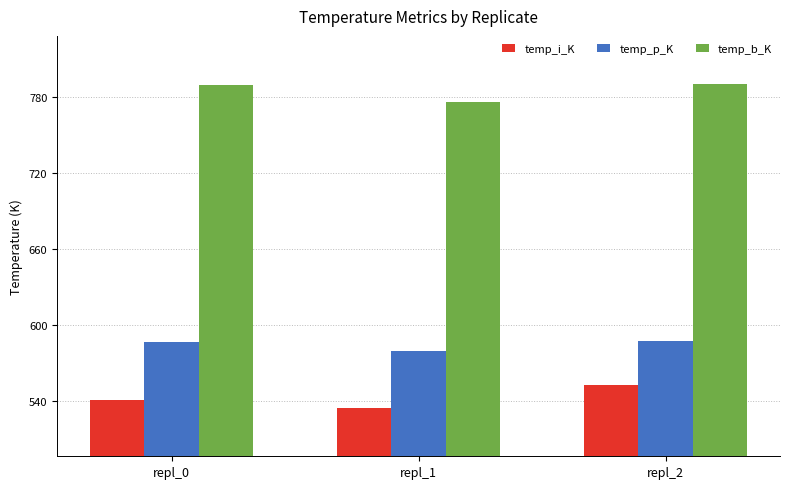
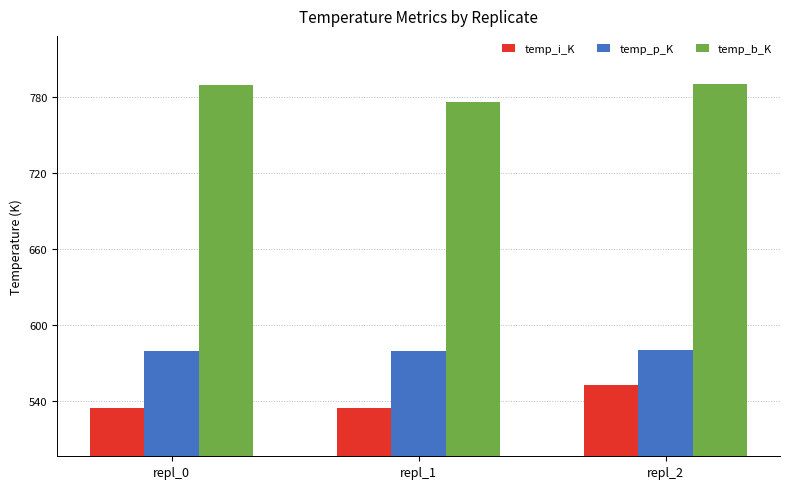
temp_i_K, repl_0: 541 -> 535
temp_p_K, repl_0: 586 -> 579
temp_p_K, repl_2: 587 -> 580
